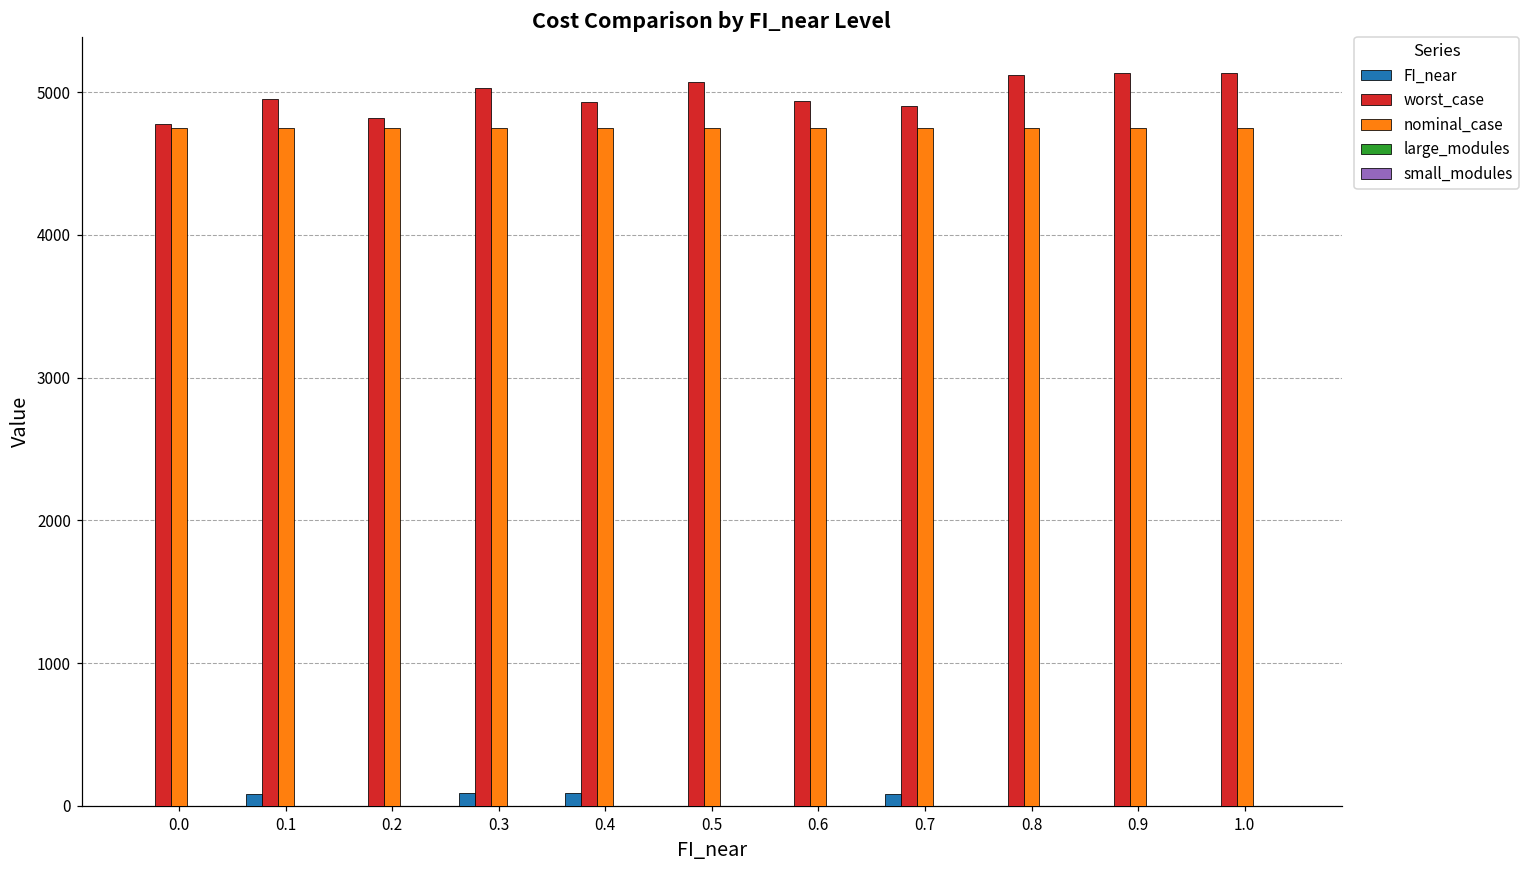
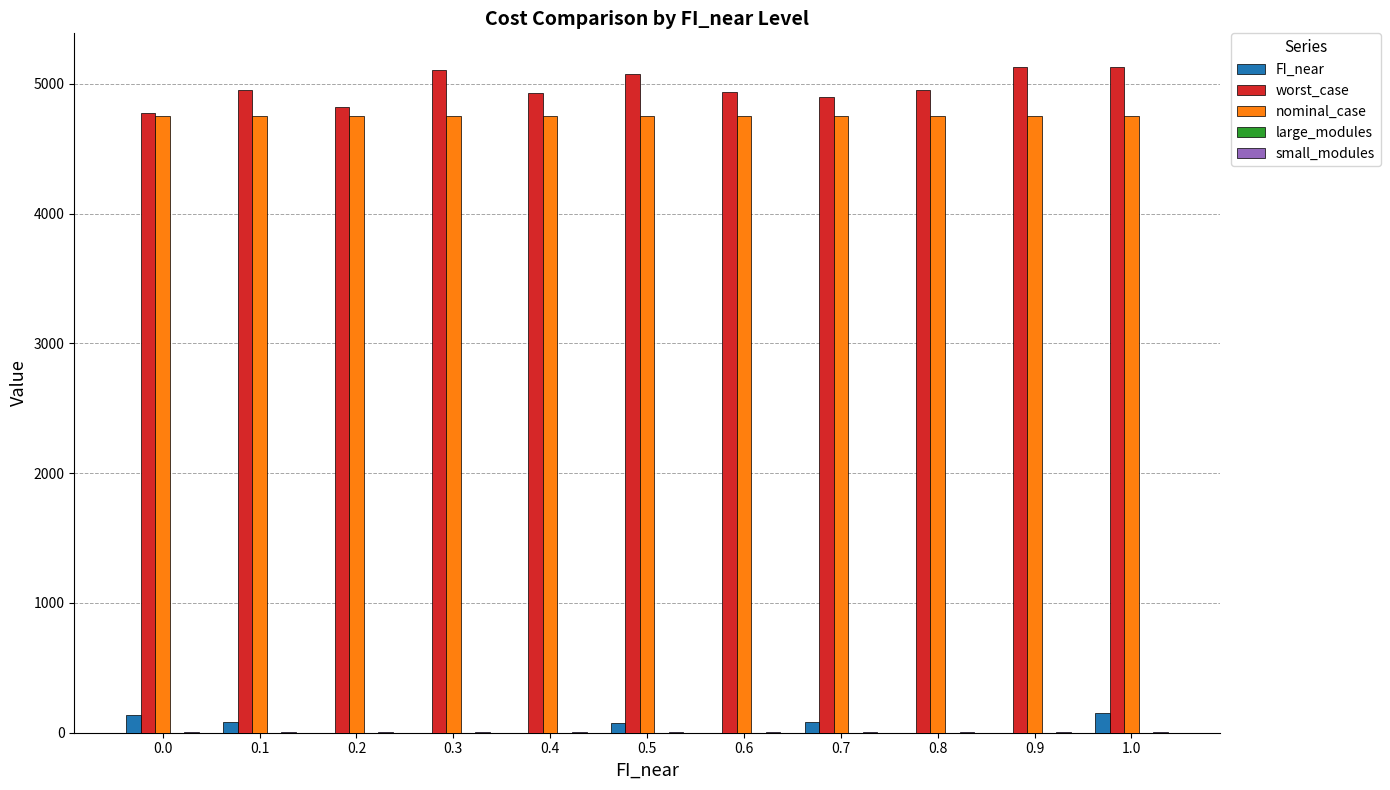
FI_near, 0.0: 0 -> 140
FI_near, 0.3: 90 -> 0
worst_case, 0.3: 5030 -> 5100
FI_near, 0.4: 90 -> 0
FI_near, 0.5: 0 -> 70
worst_case, 0.8: 5120 -> 4950
FI_near, 1.0: 0 -> 150
